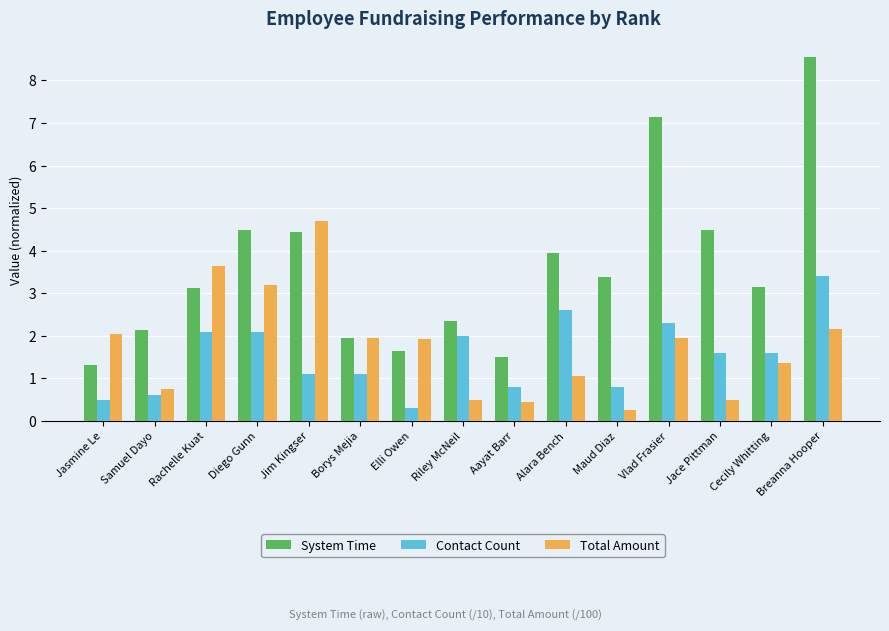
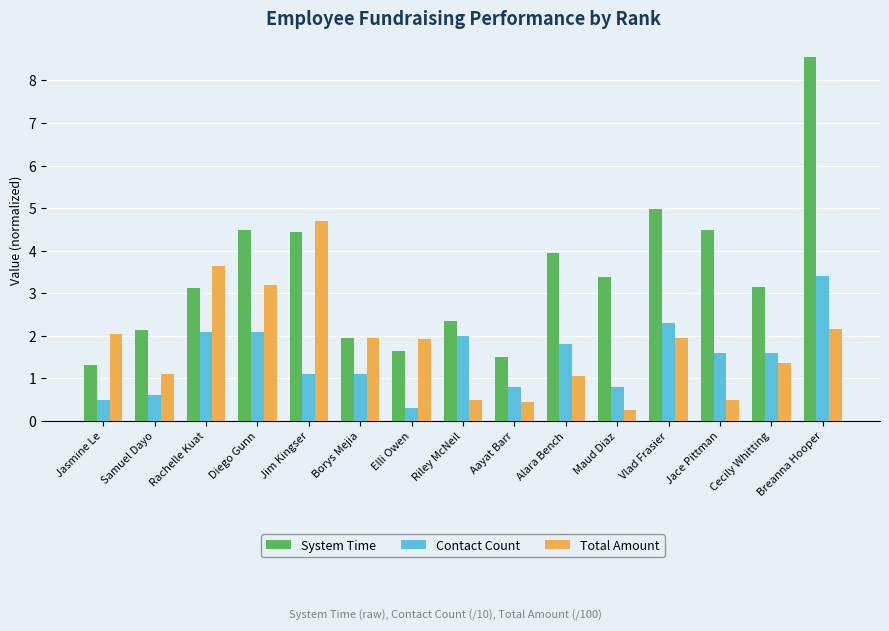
Total Amount, Samuel Dayo: 0.8 -> 1.1
Contact Count, Alara Bench: 2.6 -> 1.8
System Time, Vlad Frasier: 7.1 -> 5.0
